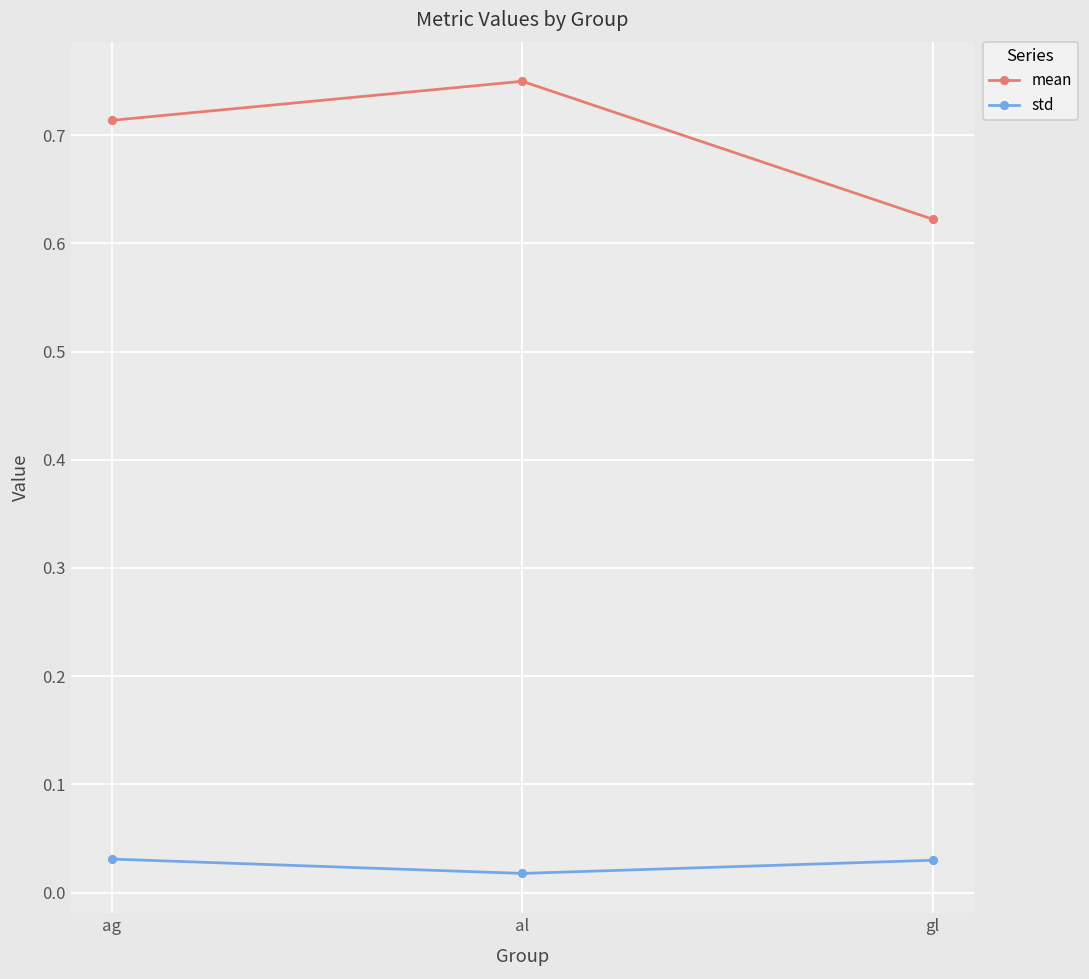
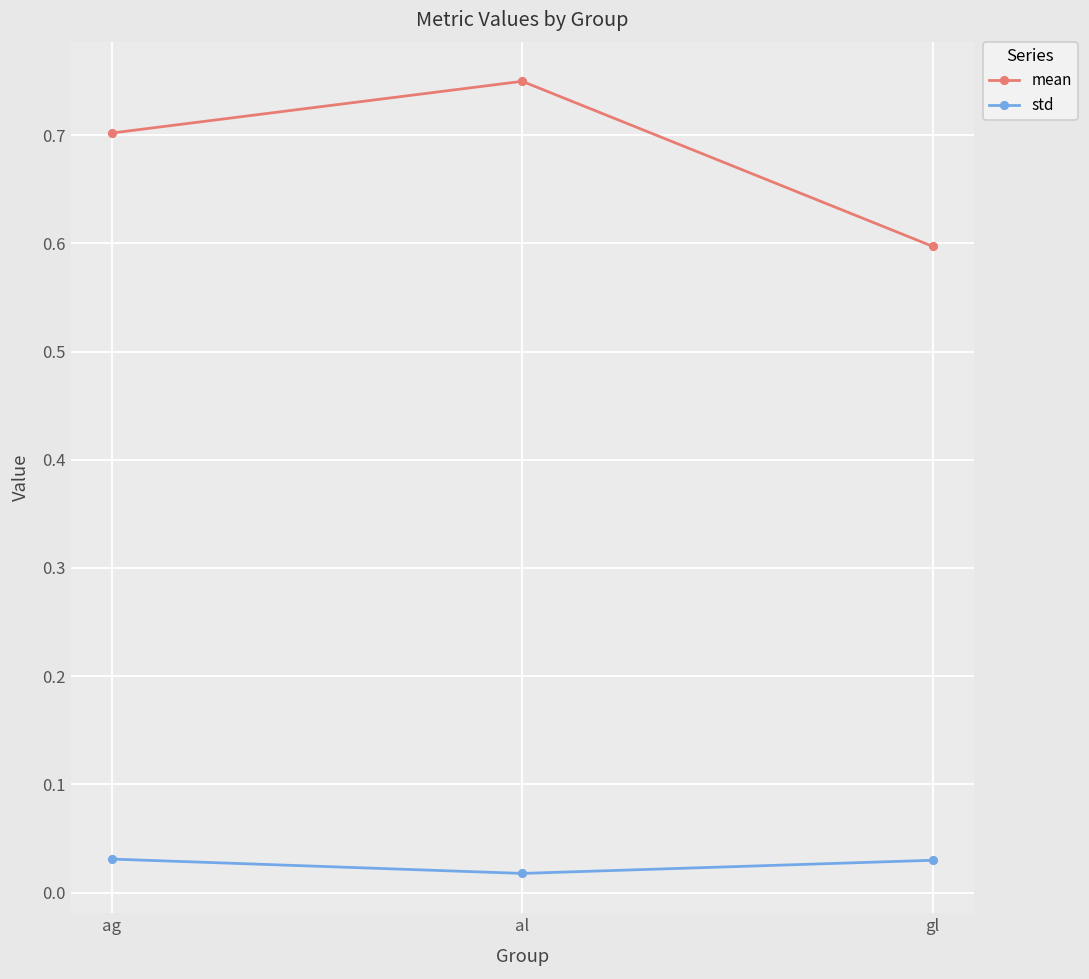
mean, ag: 0.71 -> 0.70
mean, gl: 0.62 -> 0.60
